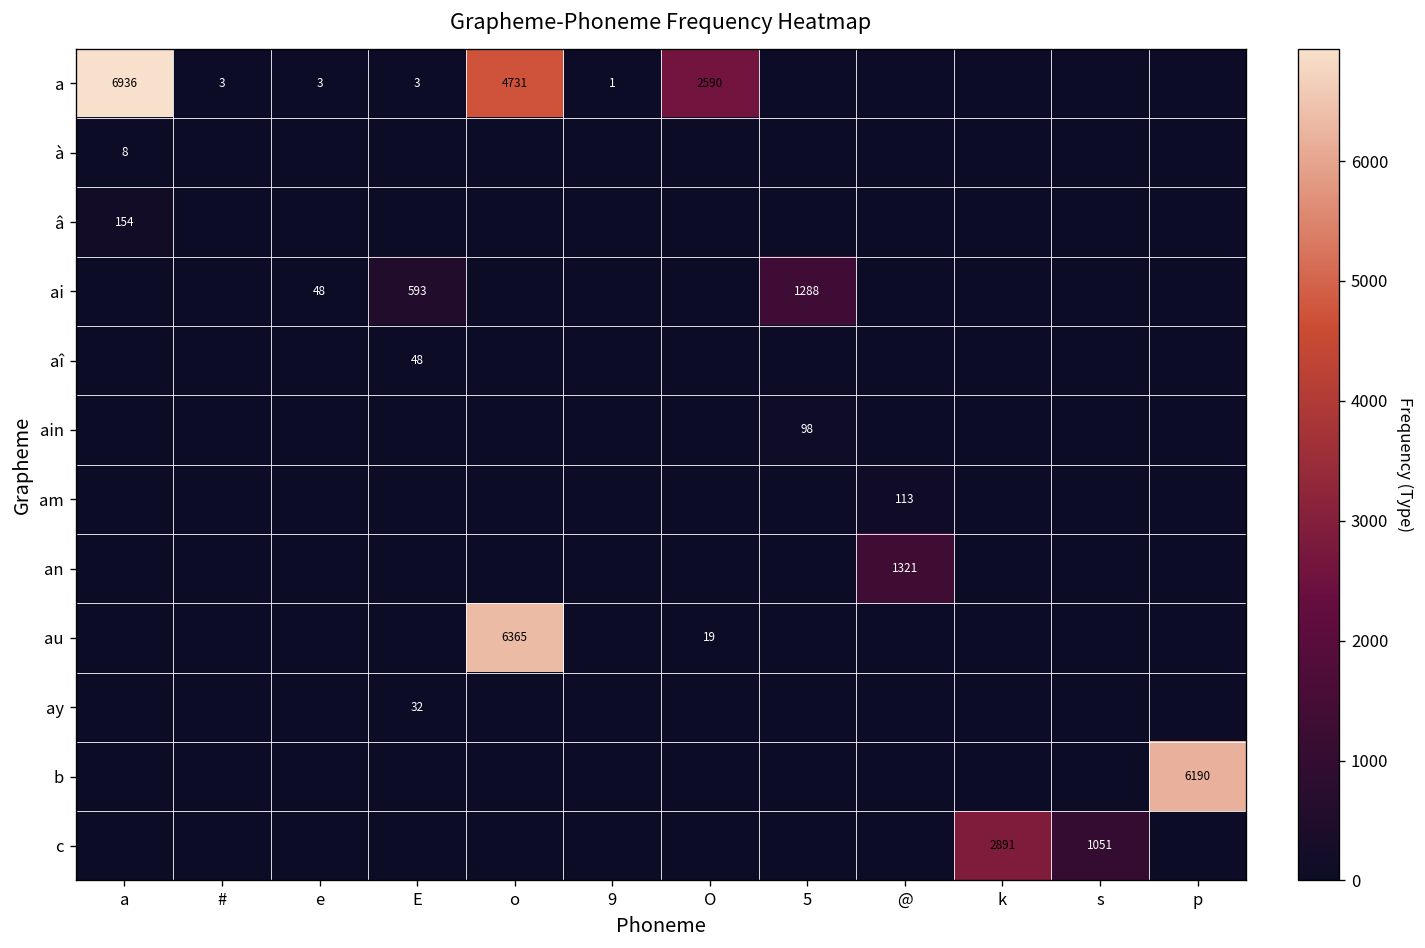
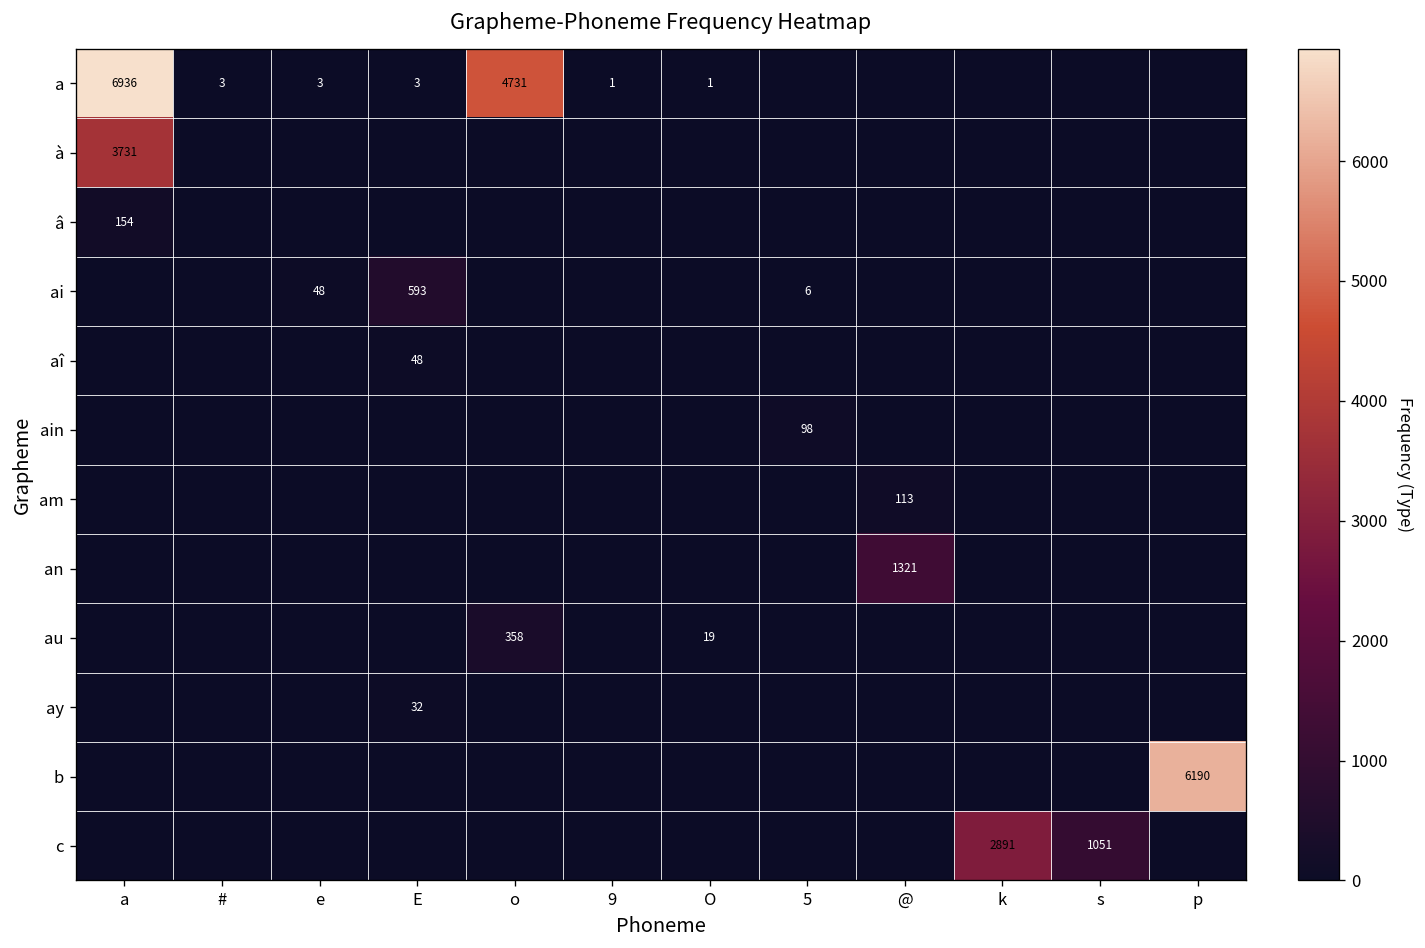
a, O: 2590 -> 1
à, a: 8 -> 3731
ai, 5: 1288 -> 6
au, o: 6365 -> 358
